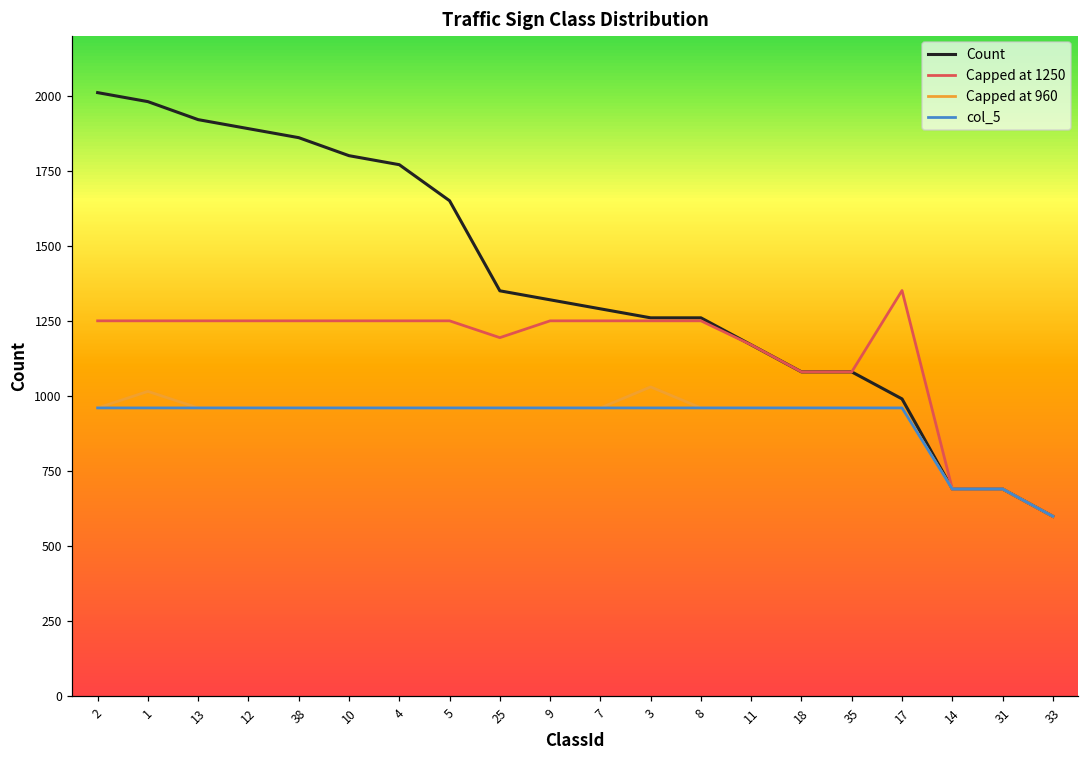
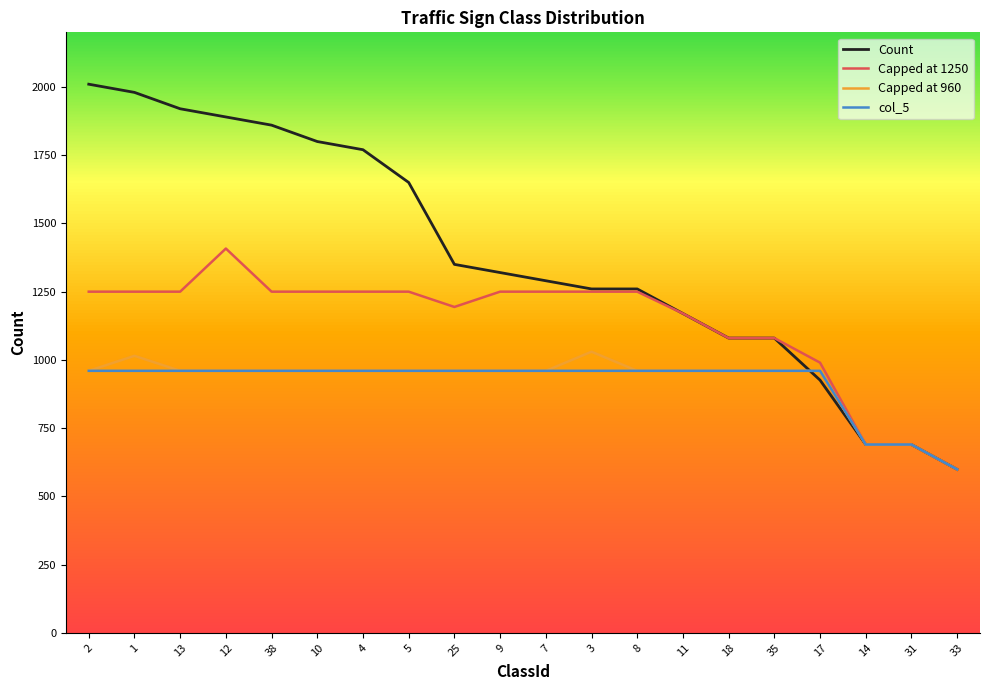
Capped at 1250, 12: 1250 -> 1410
Count, 17: 990 -> 930
Capped at 1250, 17: 1350 -> 990
